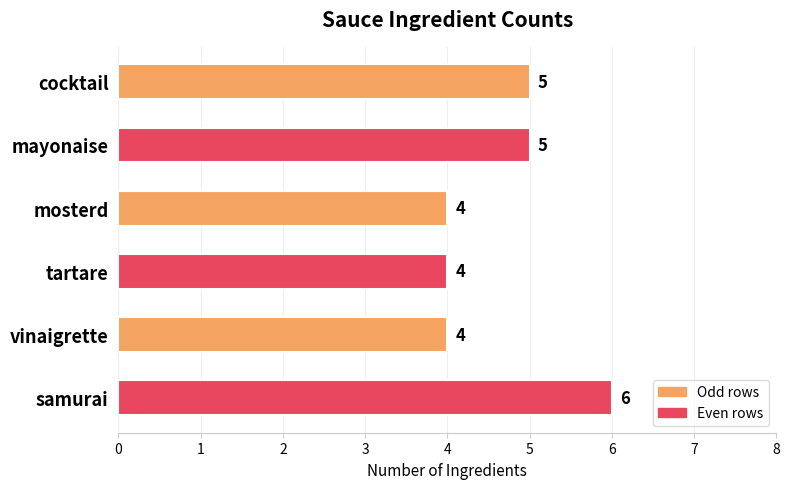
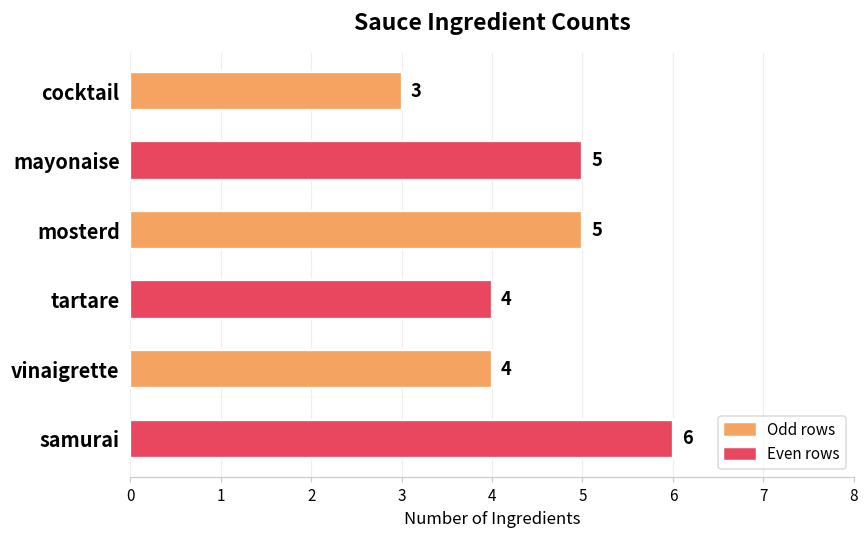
cocktail: 5 -> 3
mosterd: 4 -> 5
